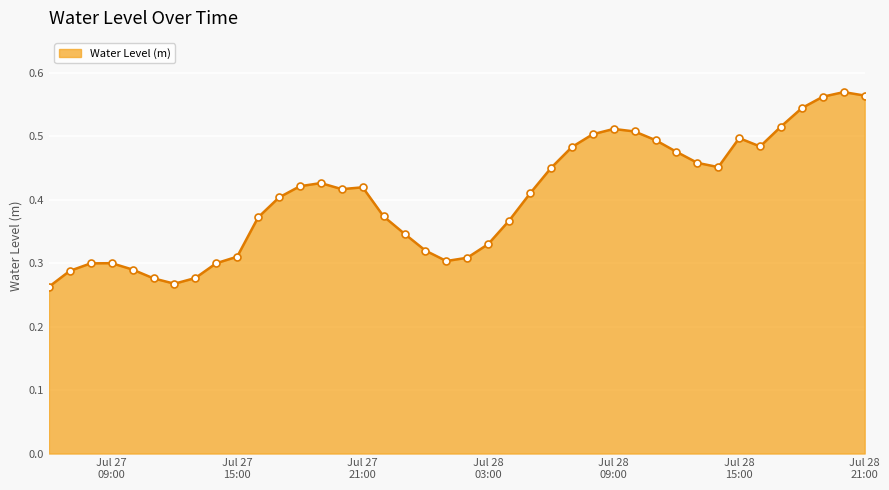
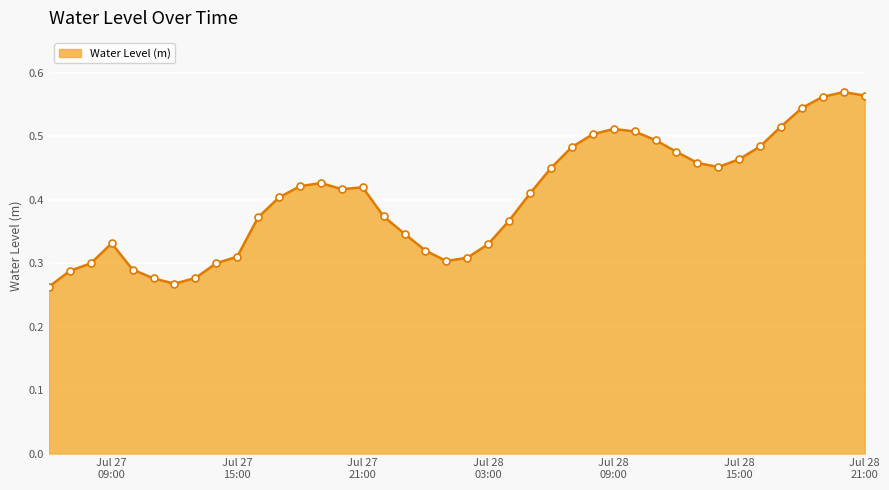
Jul 27 09:00: 0.30 -> 0.33
Jul 28 15:00: 0.50 -> 0.46
